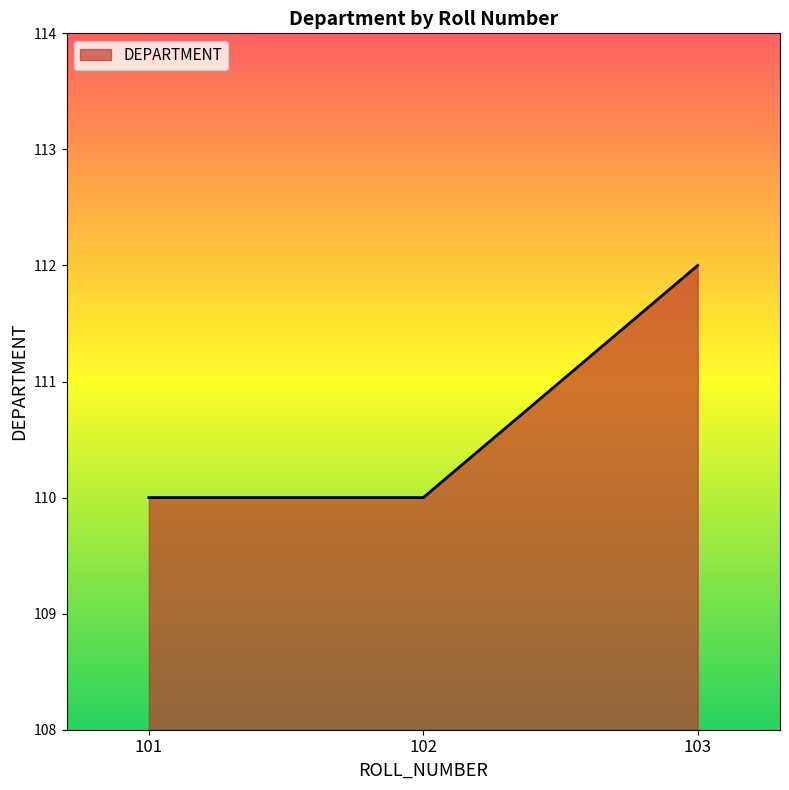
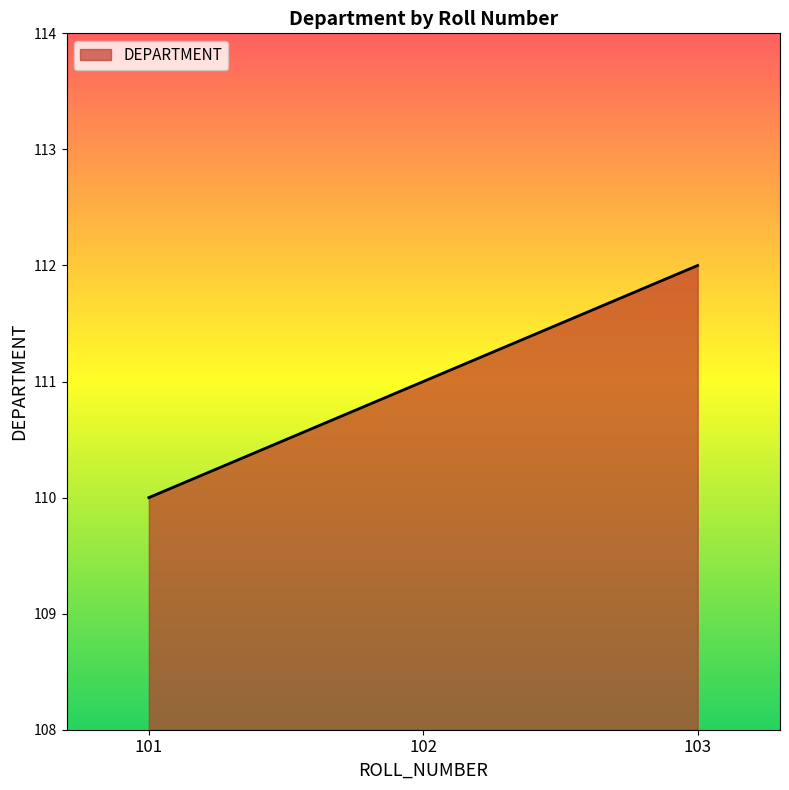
102: 110 -> 111
